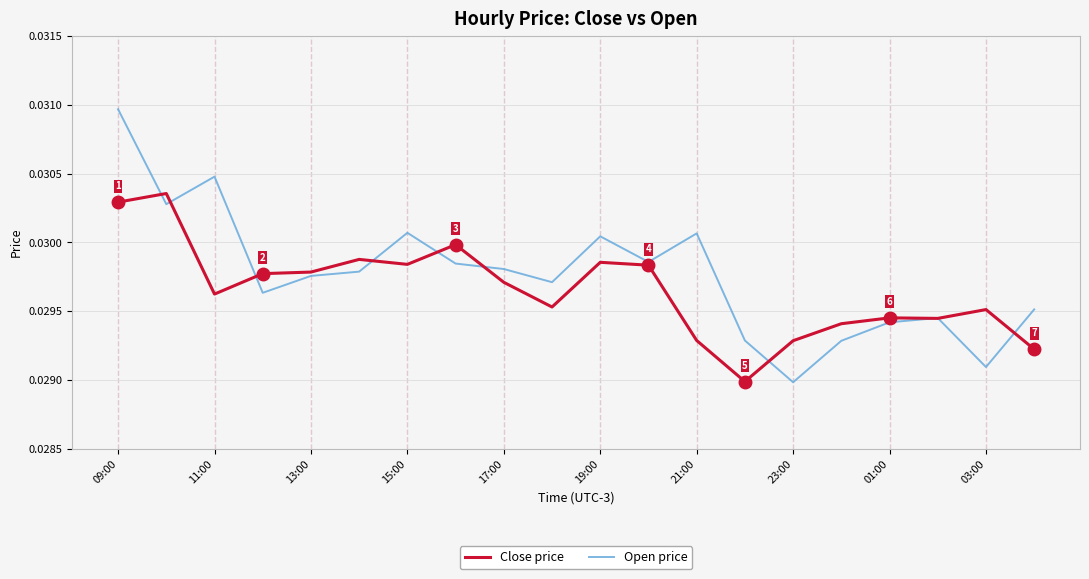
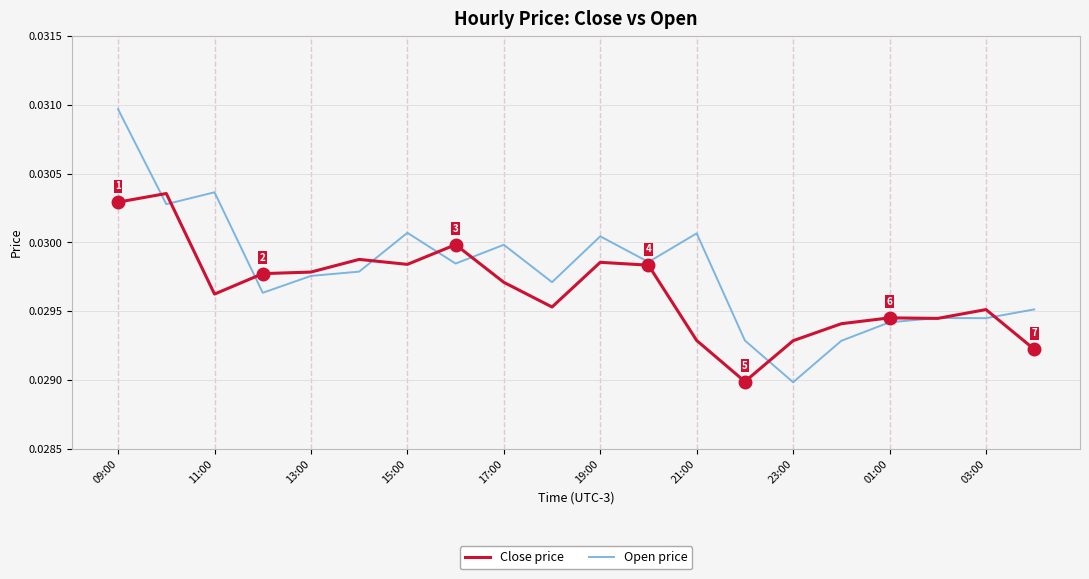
Open price, 11:00: 0.03048 -> 0.03036
Open price, 17:00: 0.02981 -> 0.02998
Open price, 03:00: 0.02909 -> 0.02945
